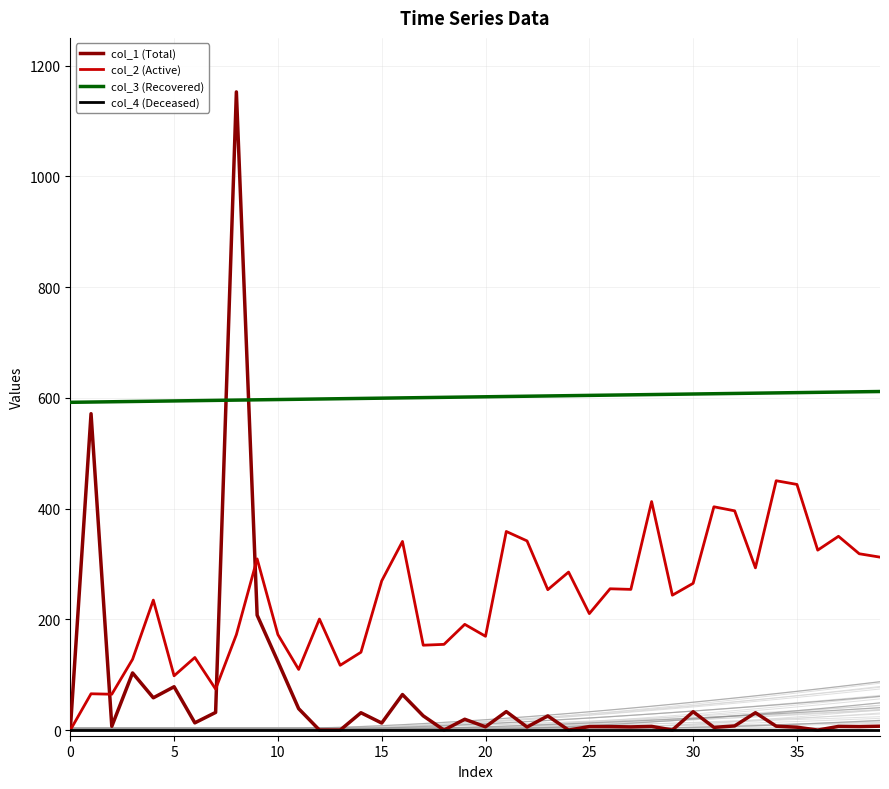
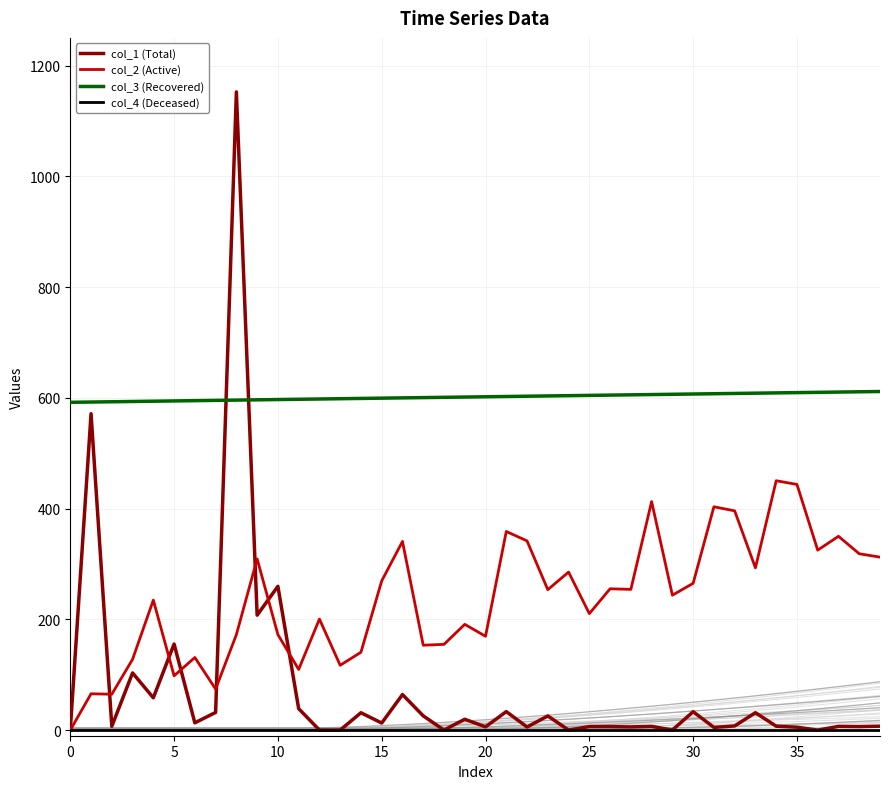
col_1 (Total), 5: 80 -> 160
col_1 (Total), 10: 120 -> 260
